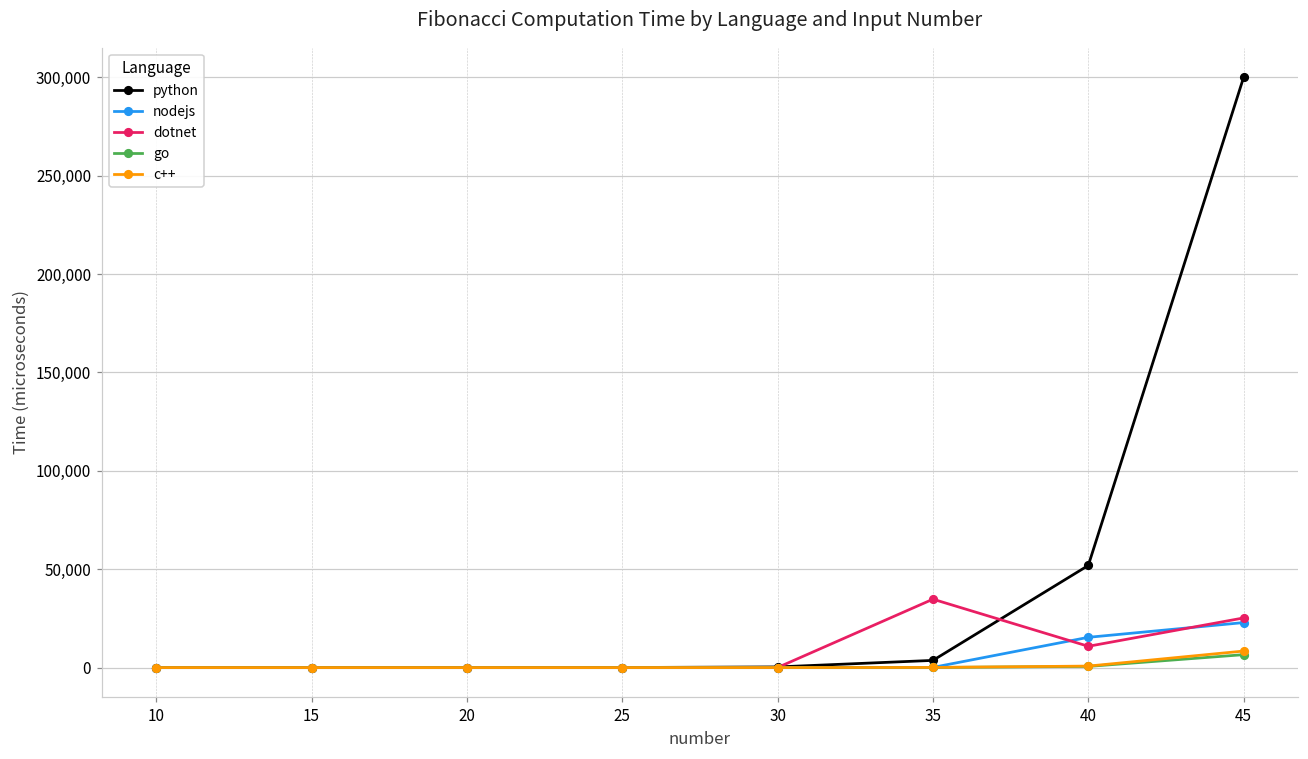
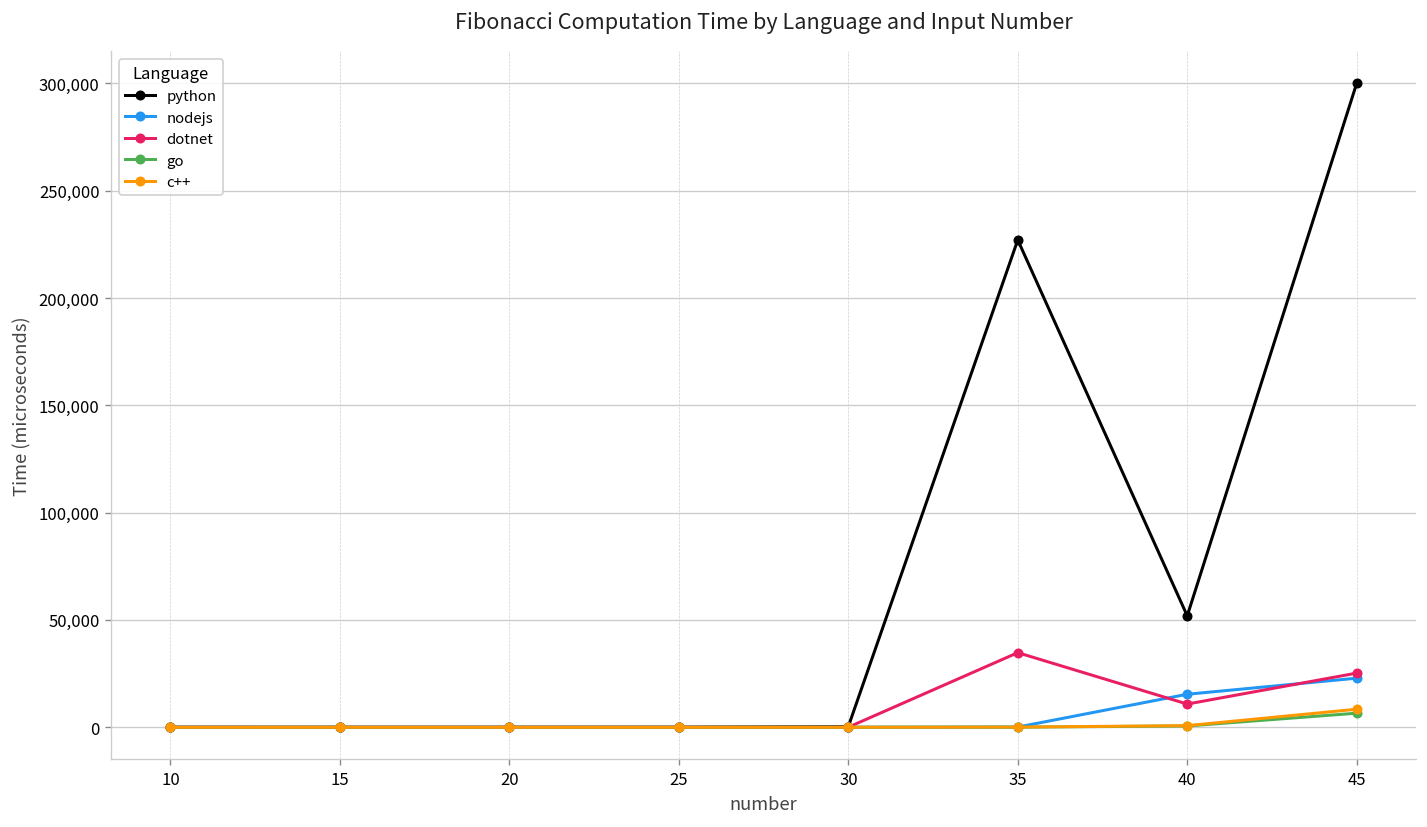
python, 35: 4,000 -> 227,000
